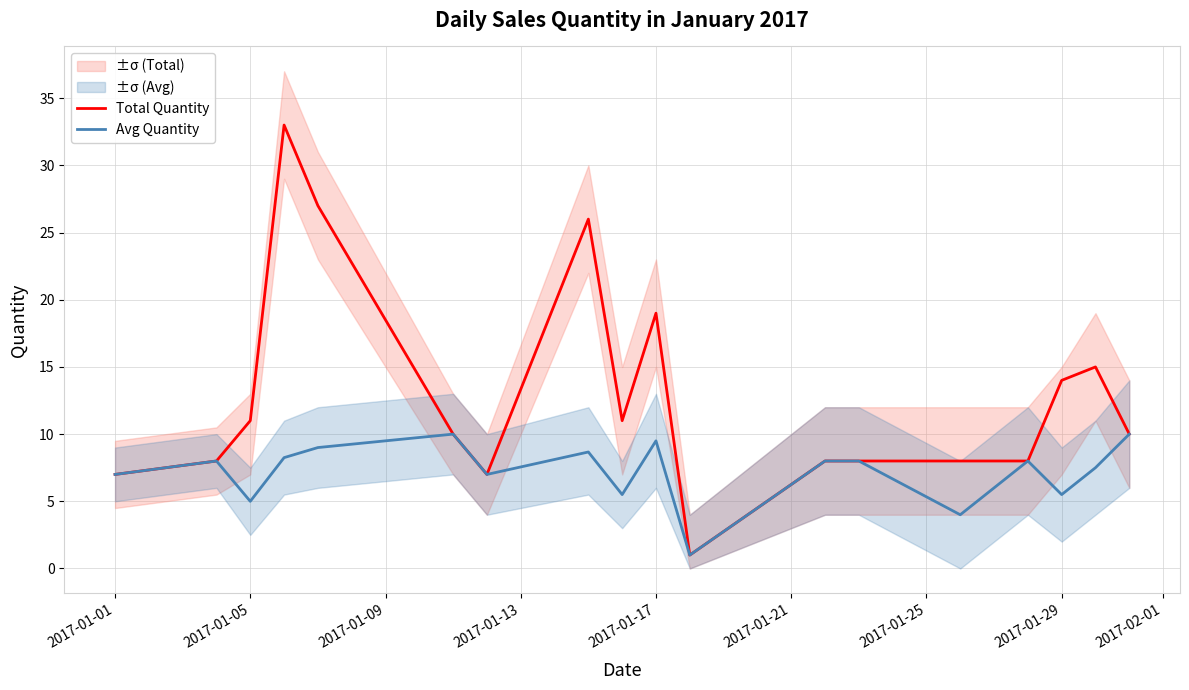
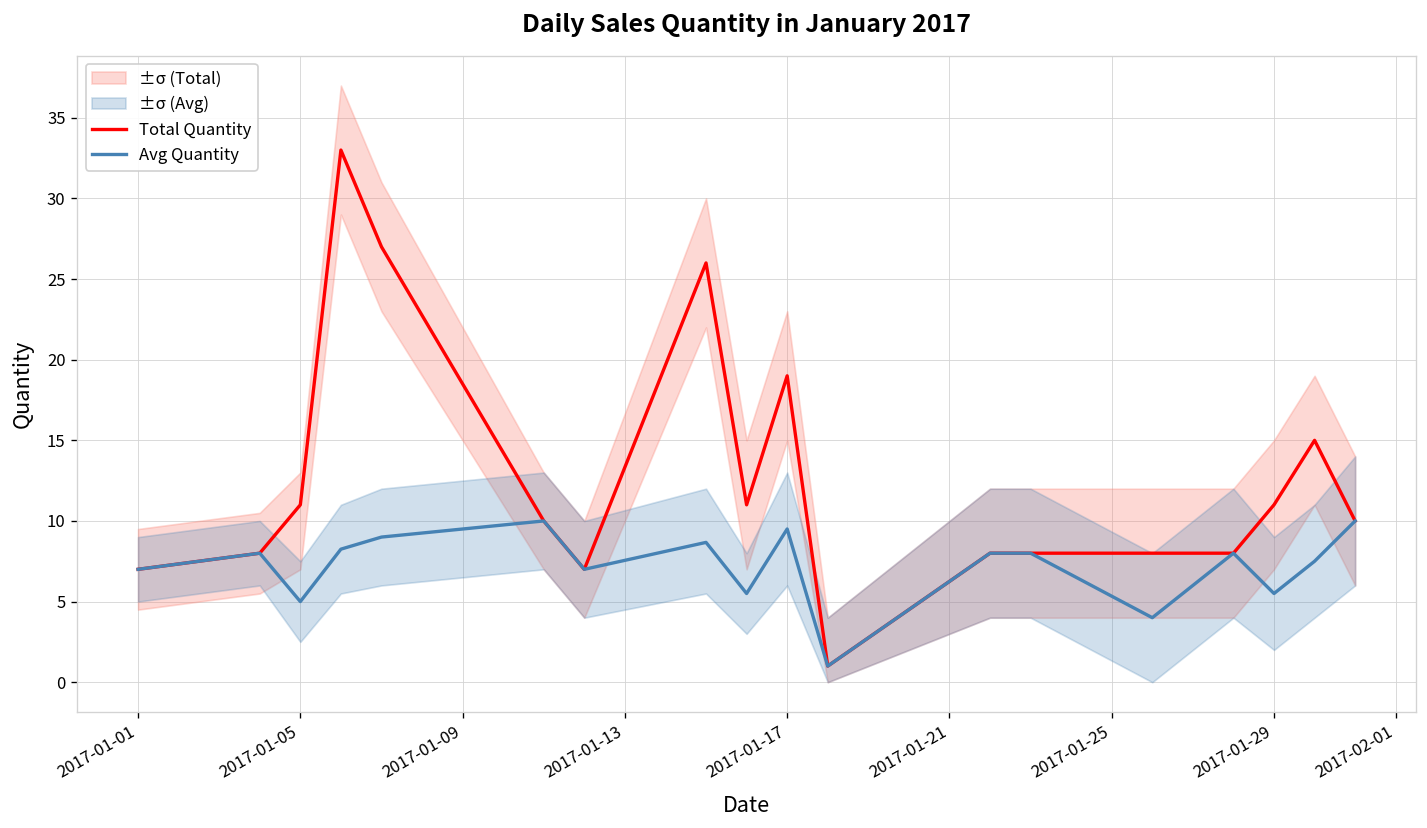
Total Quantity, 2017-01-29: 14 -> 11
